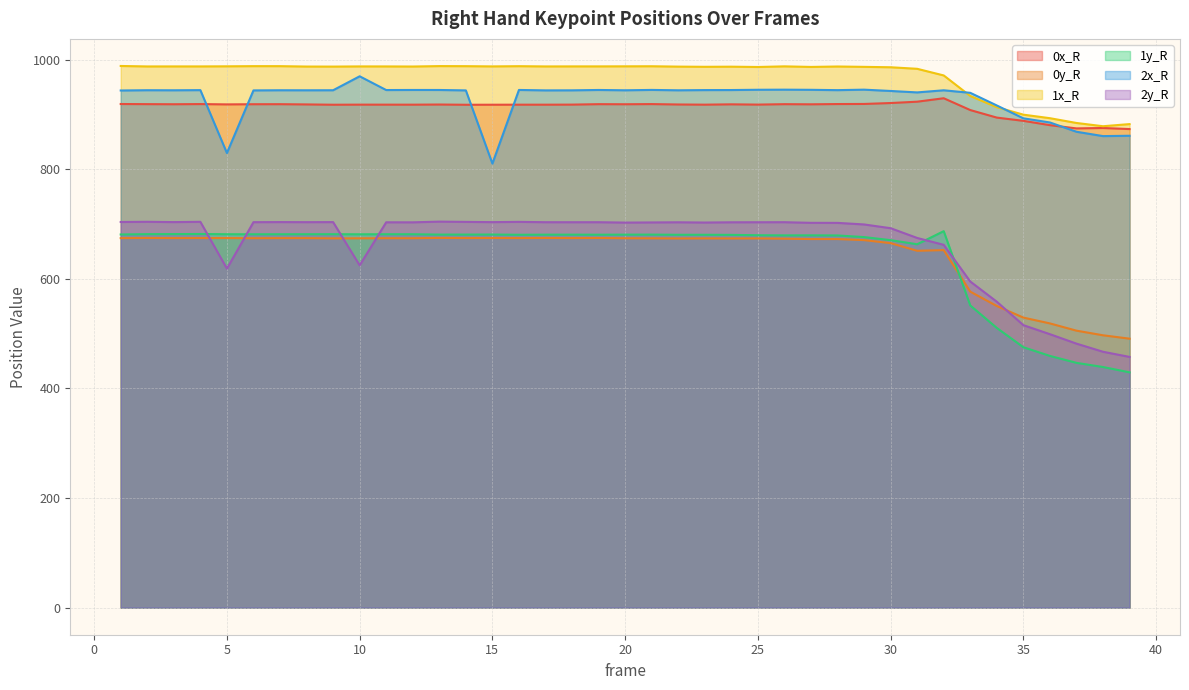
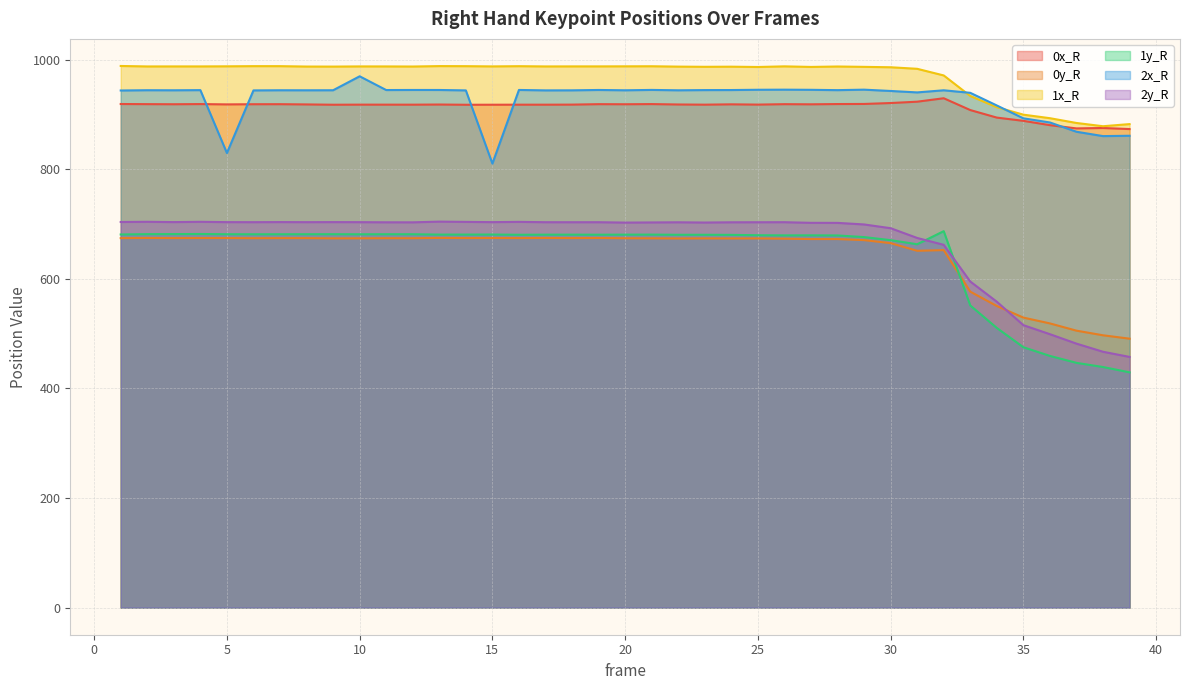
2y_R, 5: 620 -> 700
2y_R, 10: 620 -> 700
